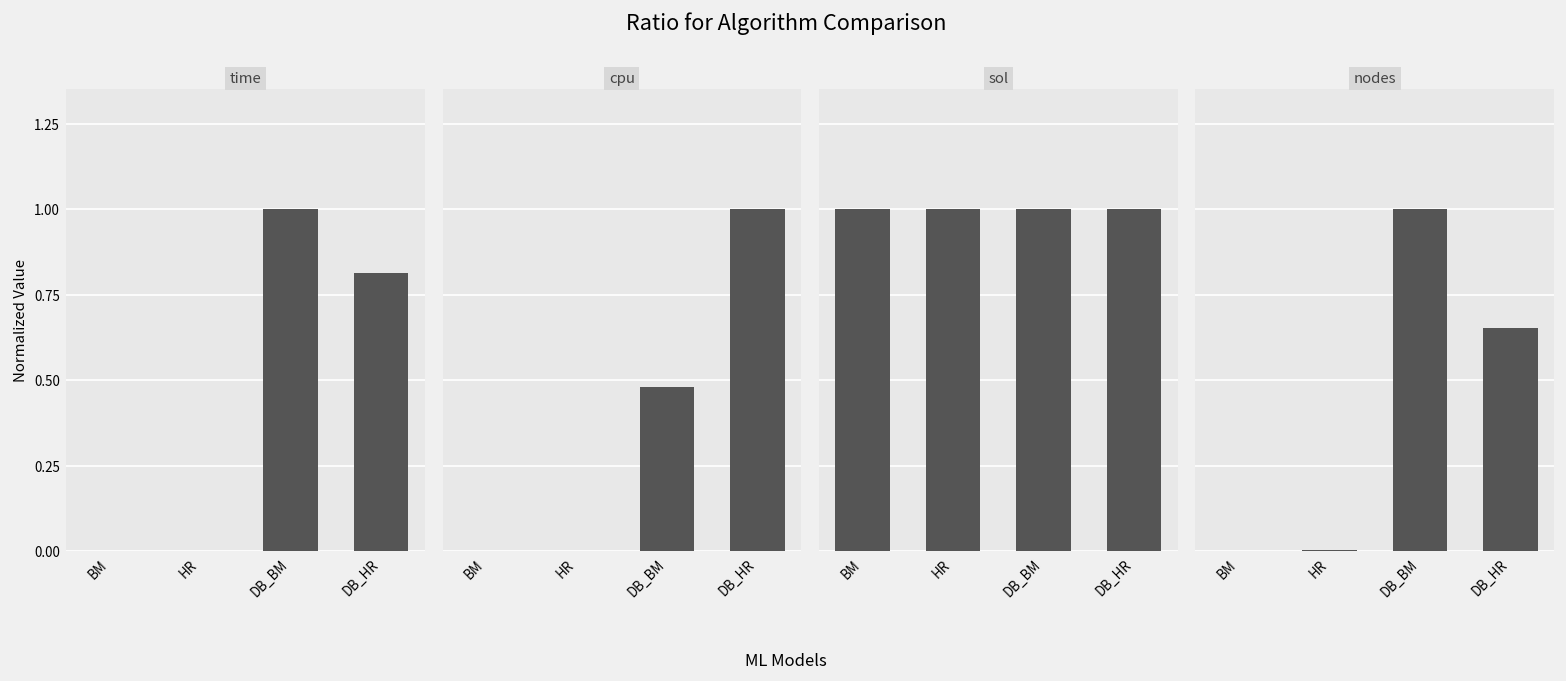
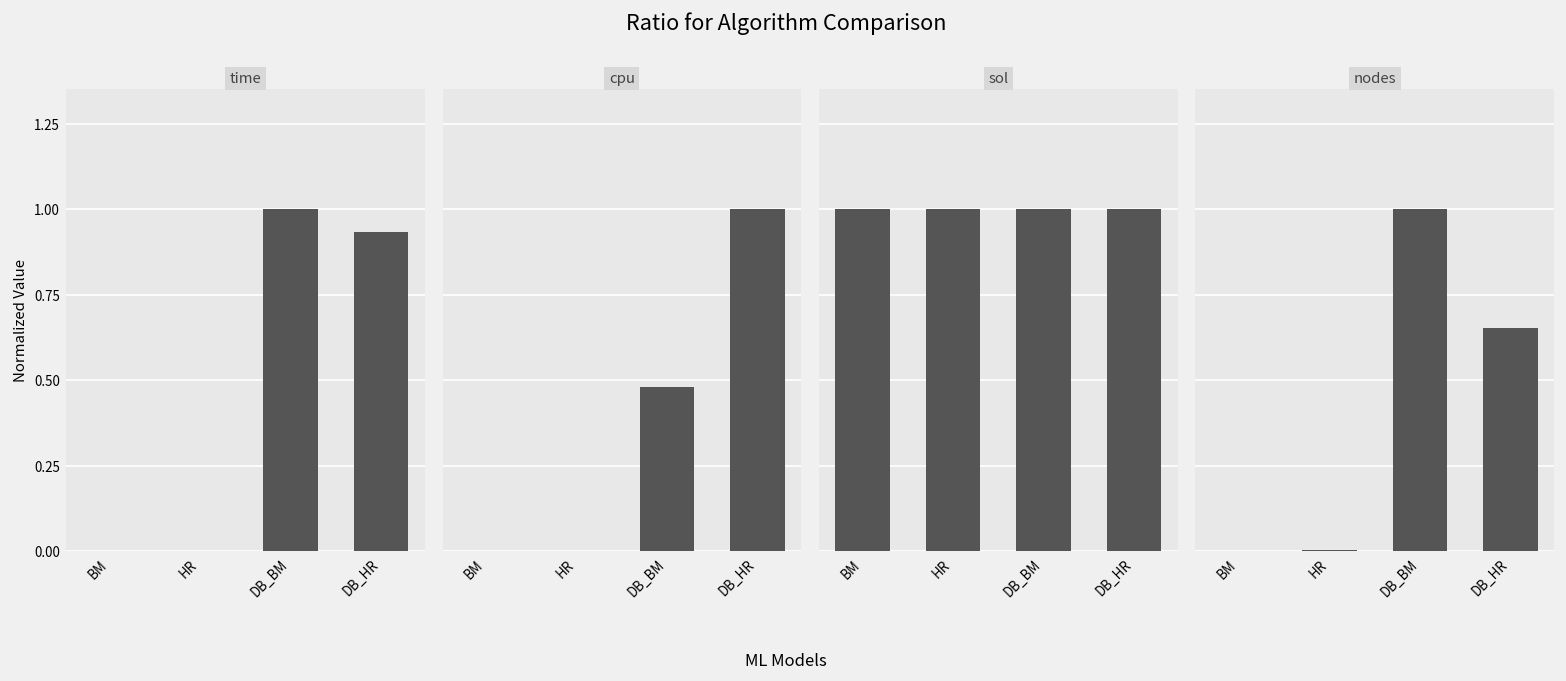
time, DB_HR: 0.81 -> 0.93
